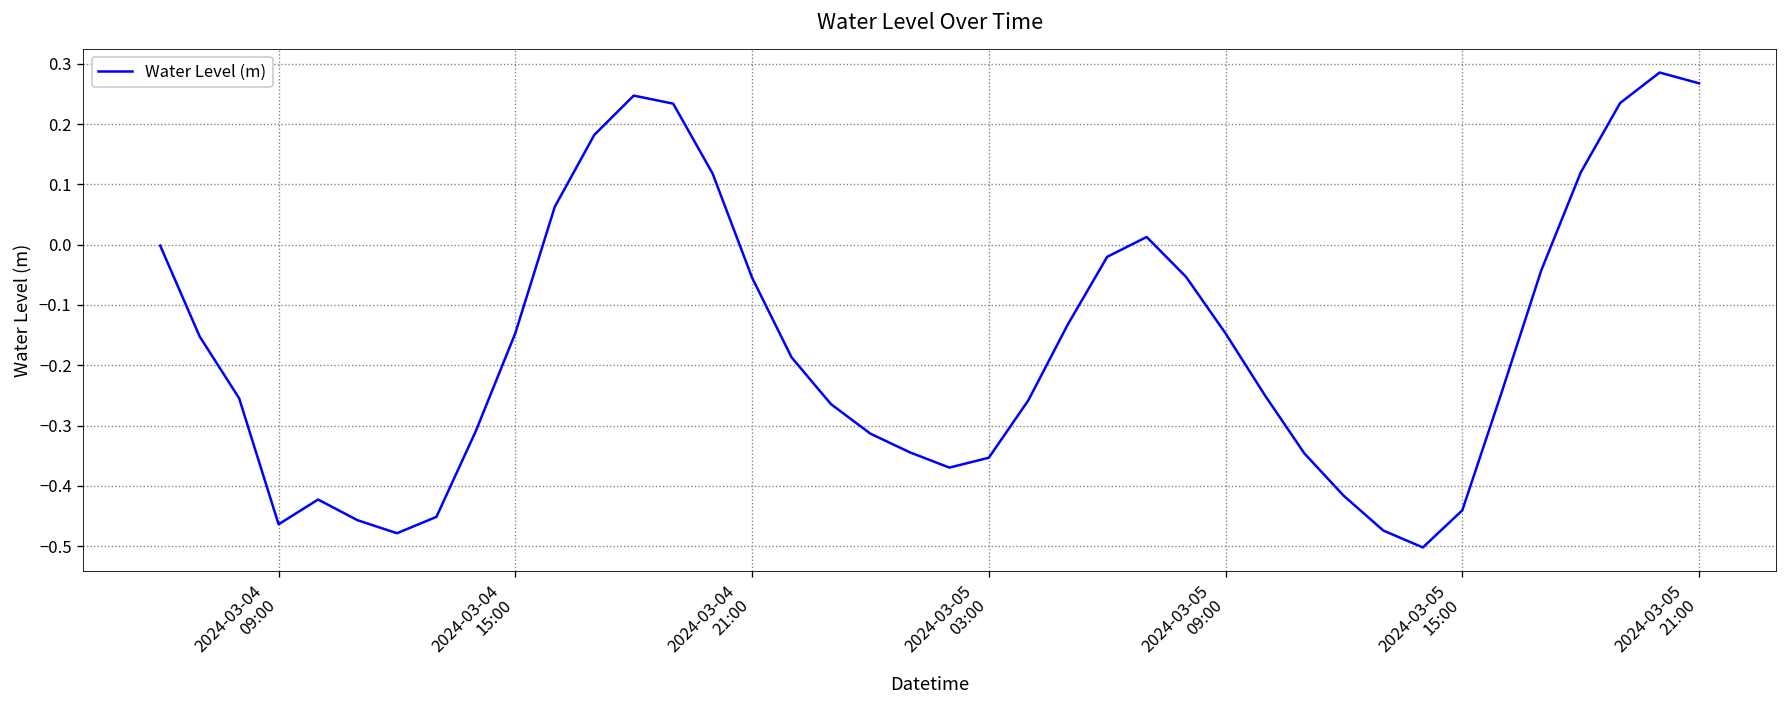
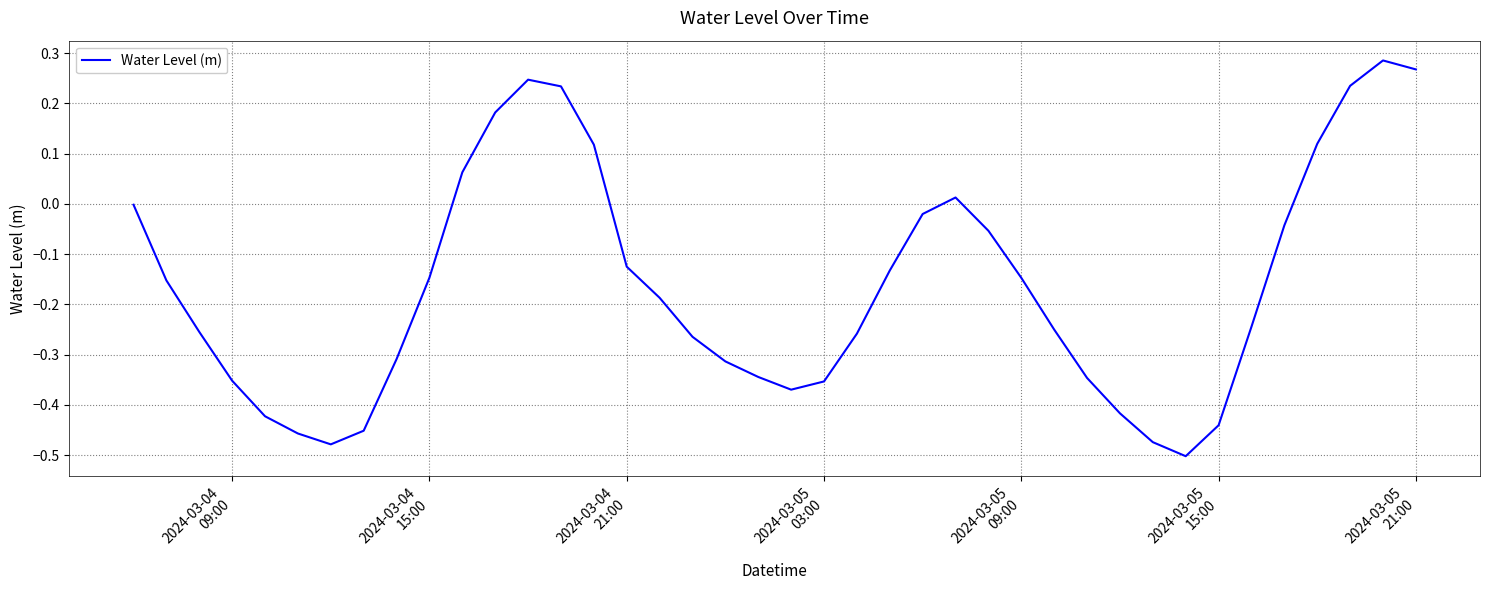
2024-03-04 09:00: -0.46 -> -0.35
2024-03-04 21:00: -0.05 -> -0.13
